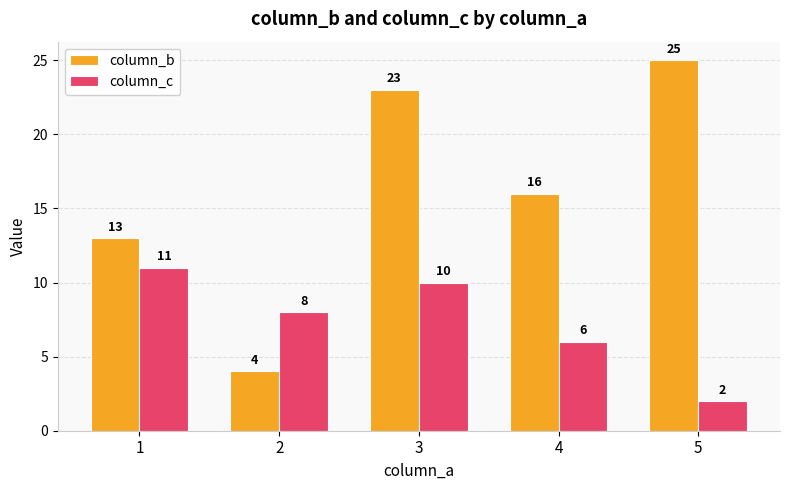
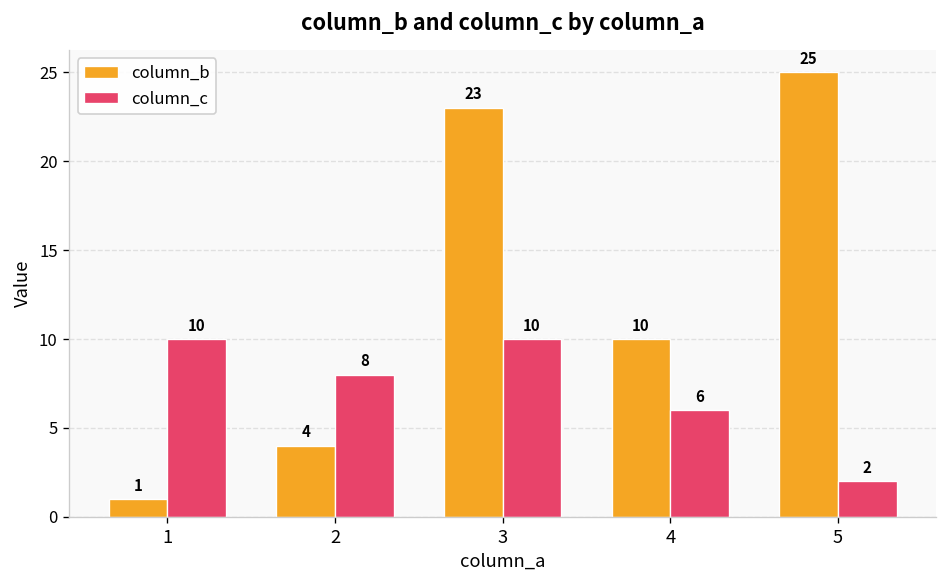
column_b, 1: 13 -> 1
column_c, 1: 11 -> 10
column_b, 4: 16 -> 10
